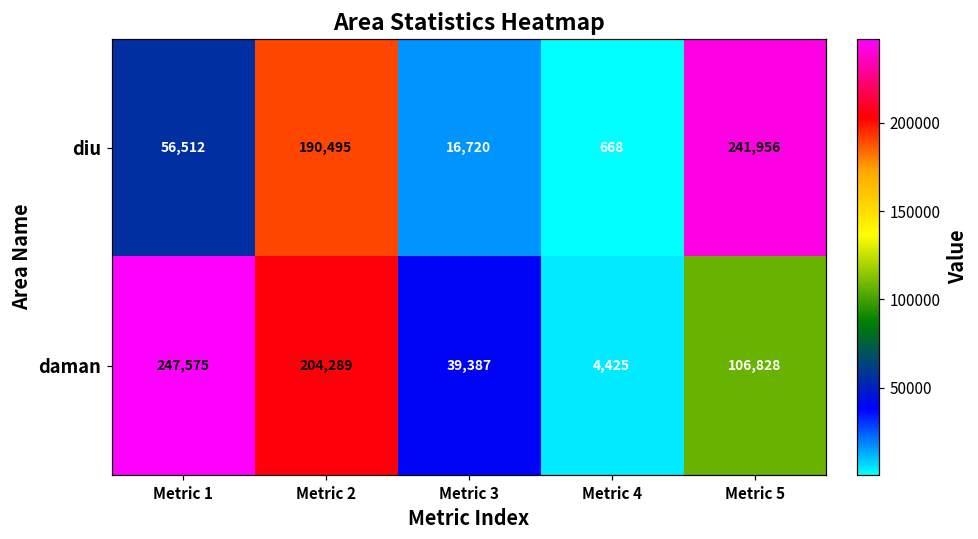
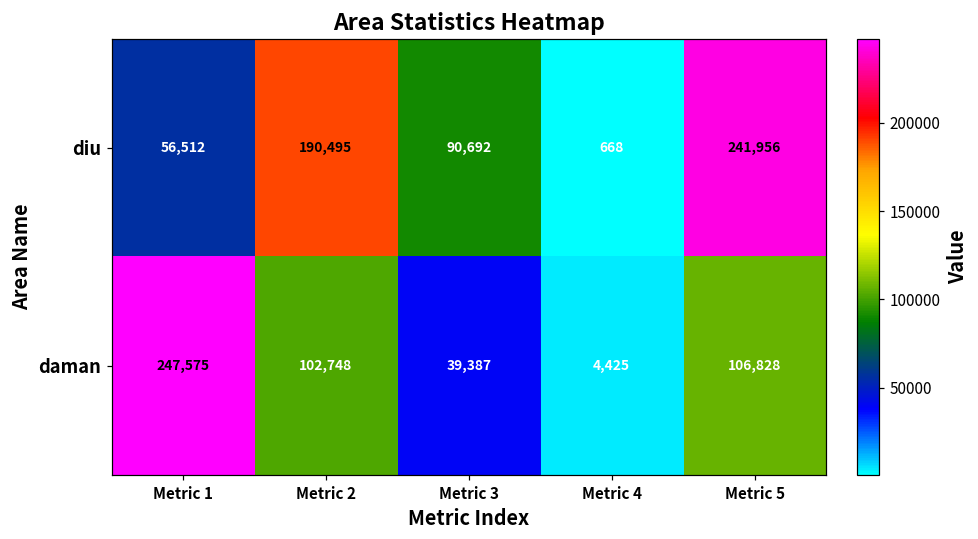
diu, Metric 3: 16,720 -> 90,692
daman, Metric 2: 204,289 -> 102,748
